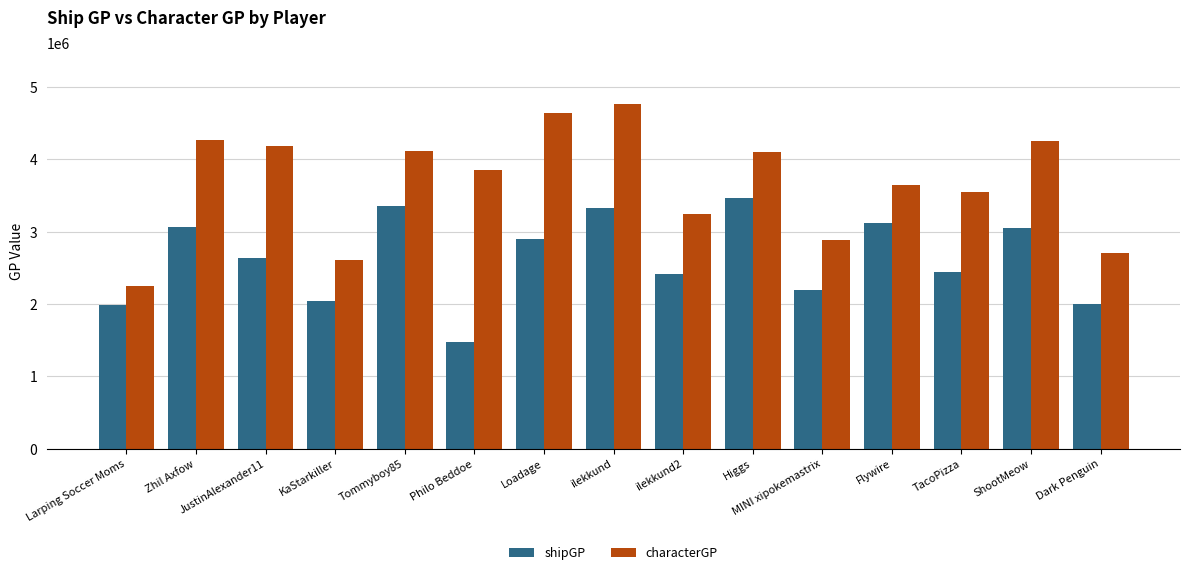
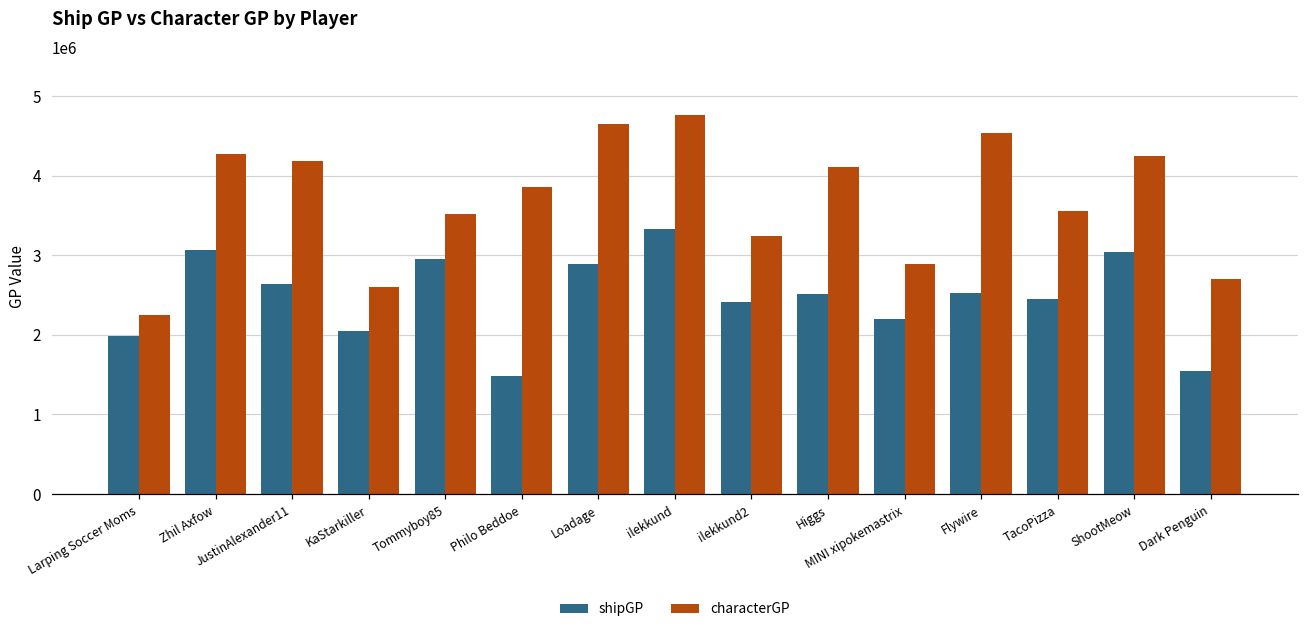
shipGP, Tommyboy85: 3400000 -> 3000000
characterGP, Tommyboy85: 4100000 -> 3500000
shipGP, Higgs: 3500000 -> 2500000
shipGP, Flywire: 3100000 -> 2500000
characterGP, Flywire: 3600000 -> 4500000
shipGP, Dark Penguin: 2000000 -> 1500000
